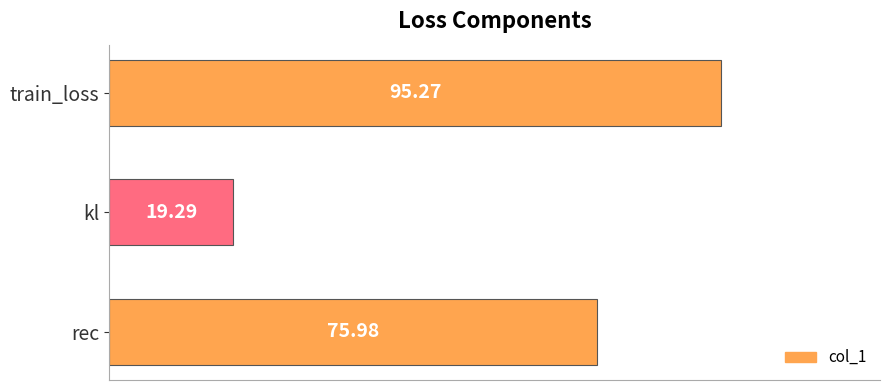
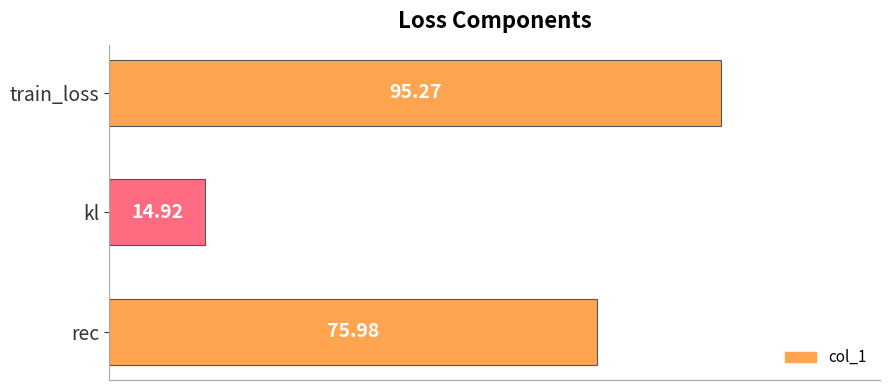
kl: 19.29 -> 14.92
